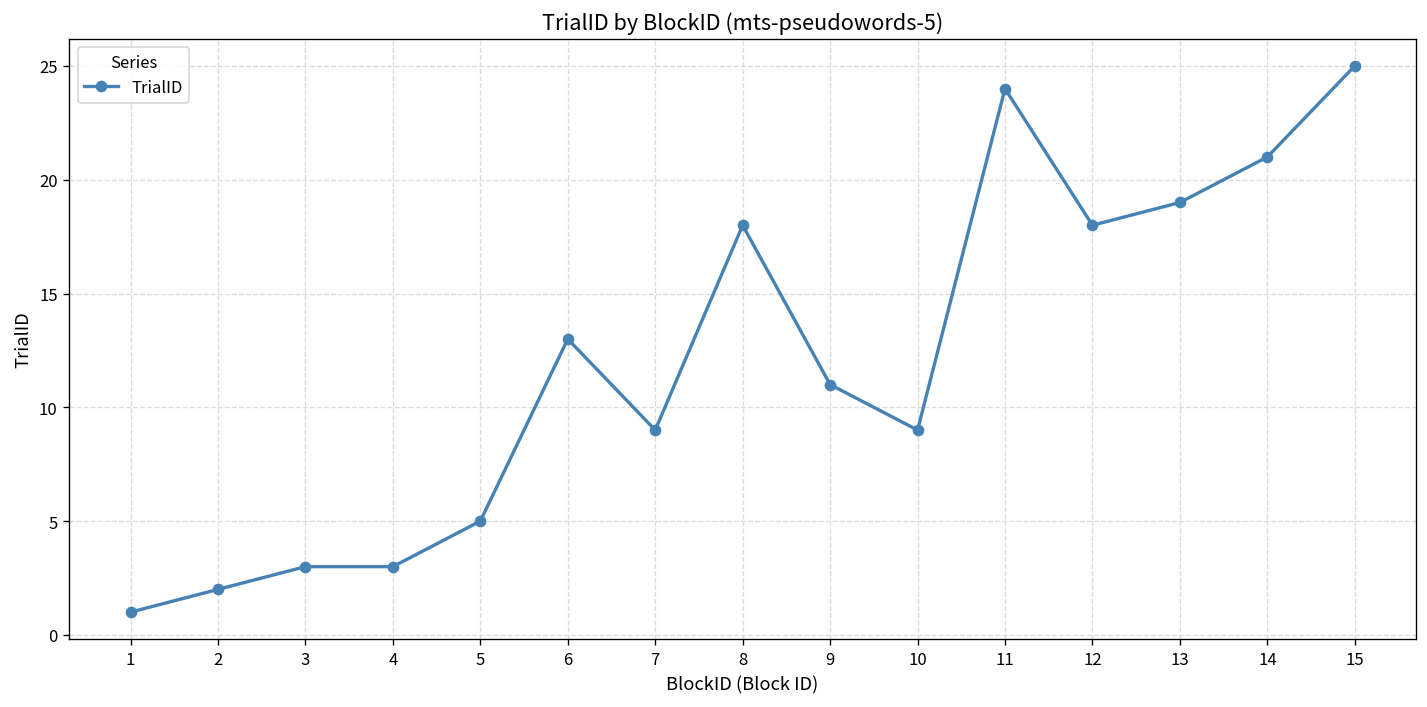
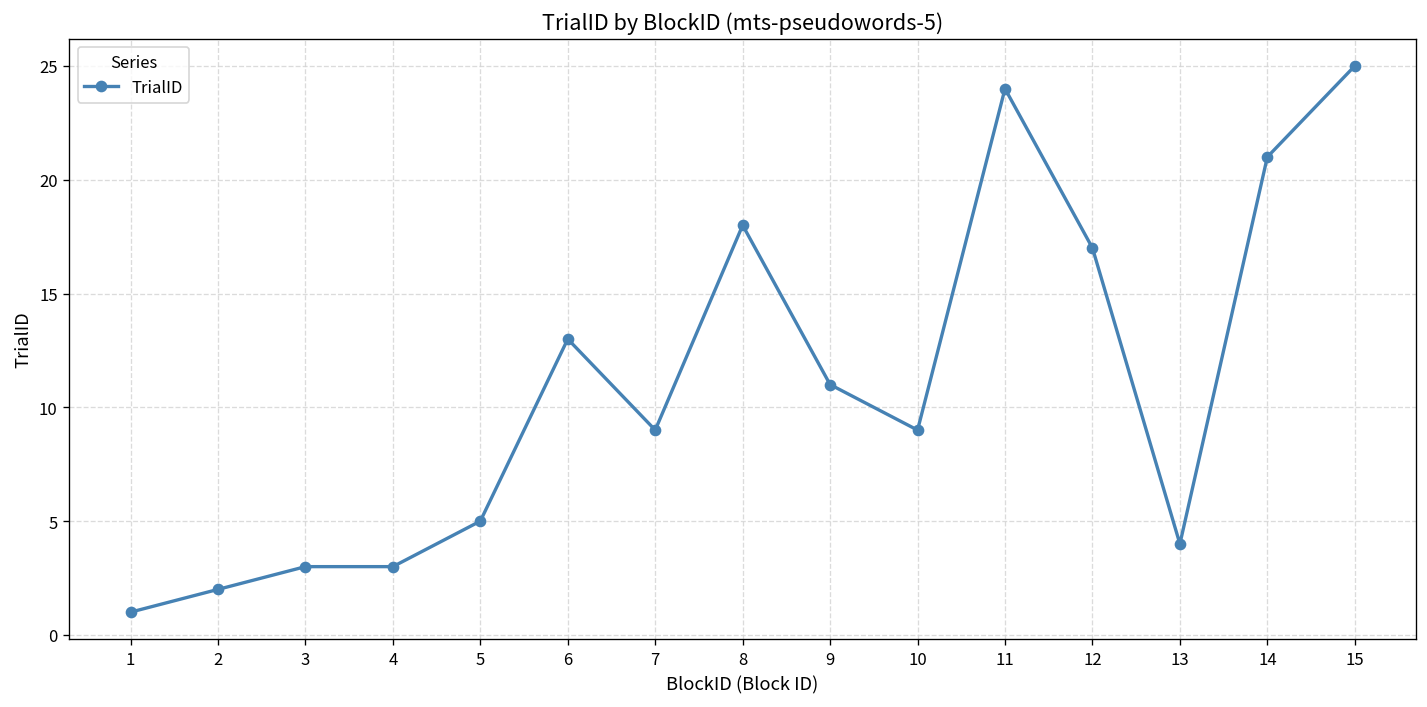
12: 18 -> 17
13: 19 -> 4
